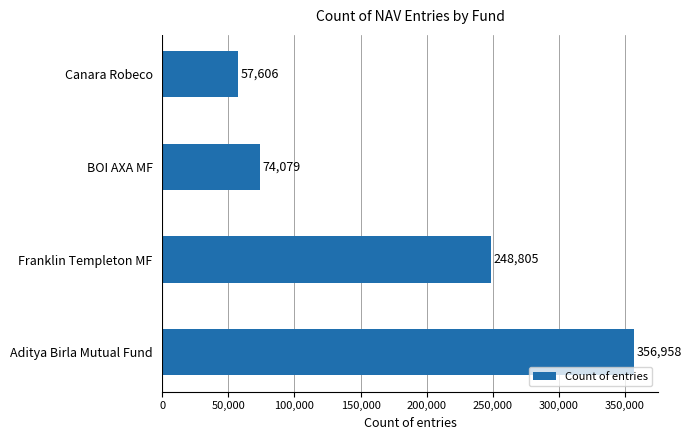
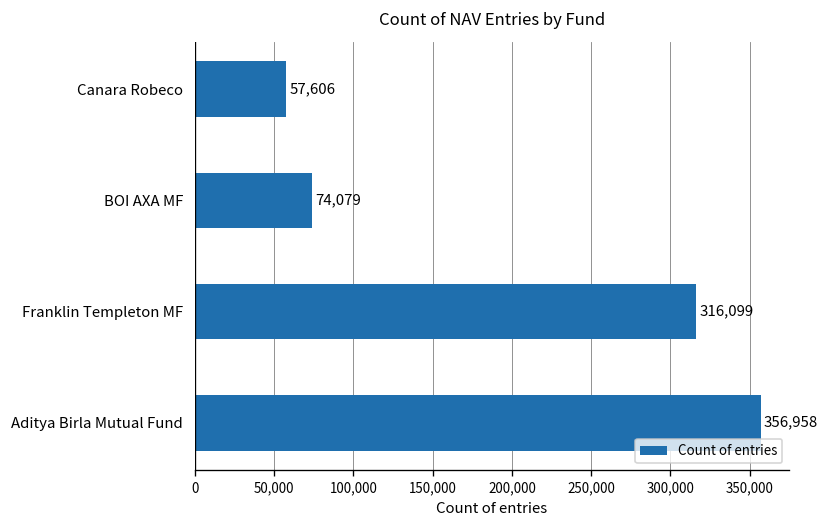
Franklin Templeton MF: 248,805 -> 316,099
